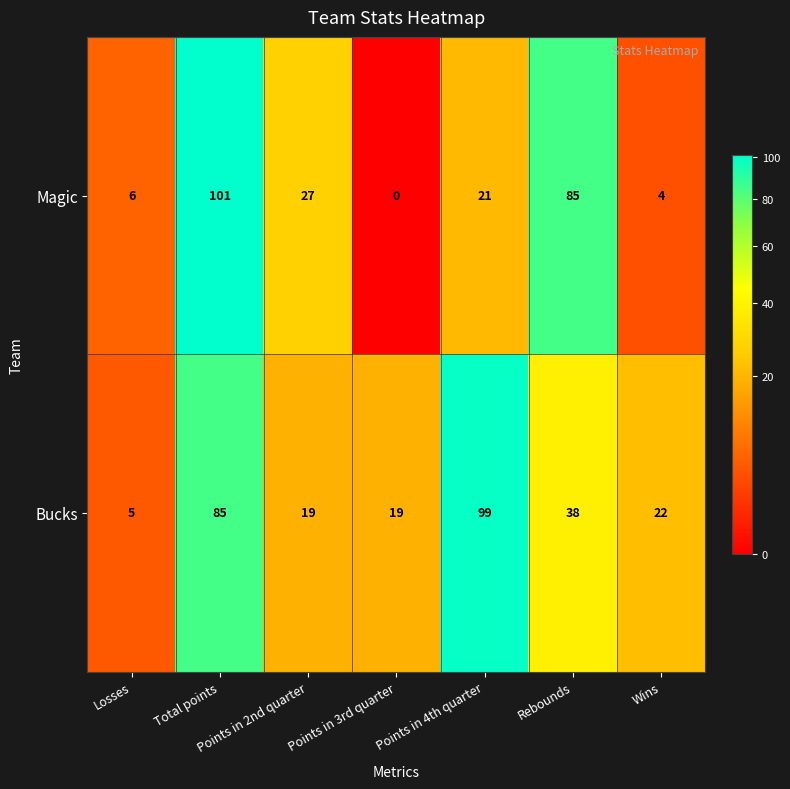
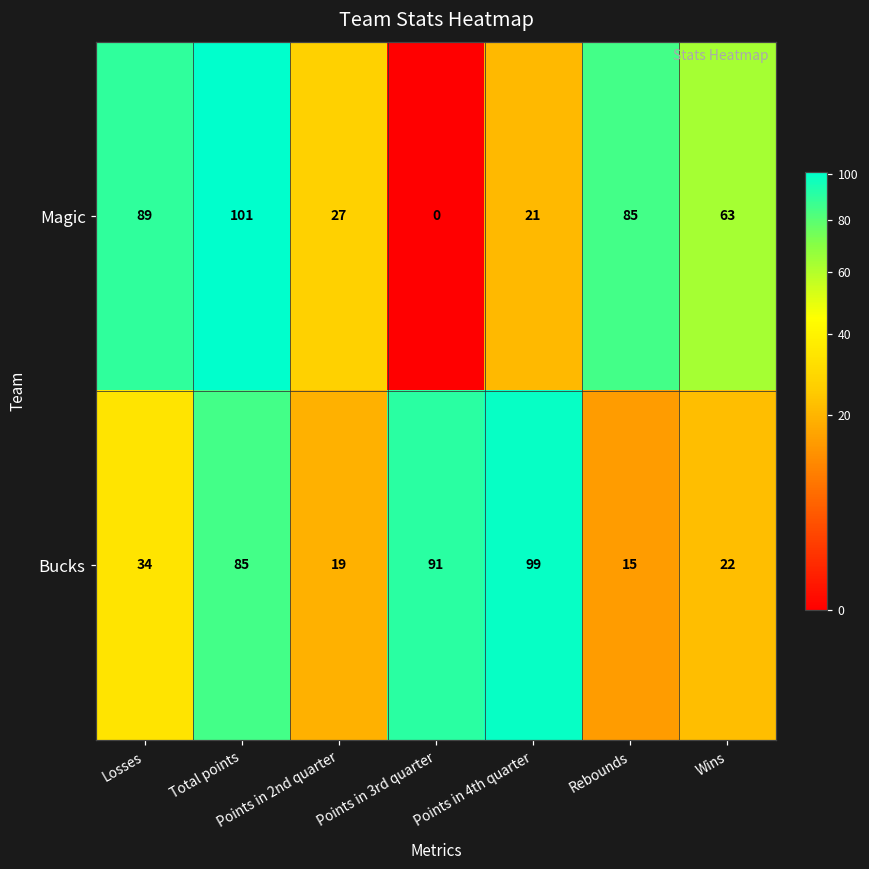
Magic, Losses: 6 -> 89
Magic, Wins: 4 -> 63
Bucks, Losses: 5 -> 34
Bucks, Points in 3rd quarter: 19 -> 91
Bucks, Rebounds: 38 -> 15
